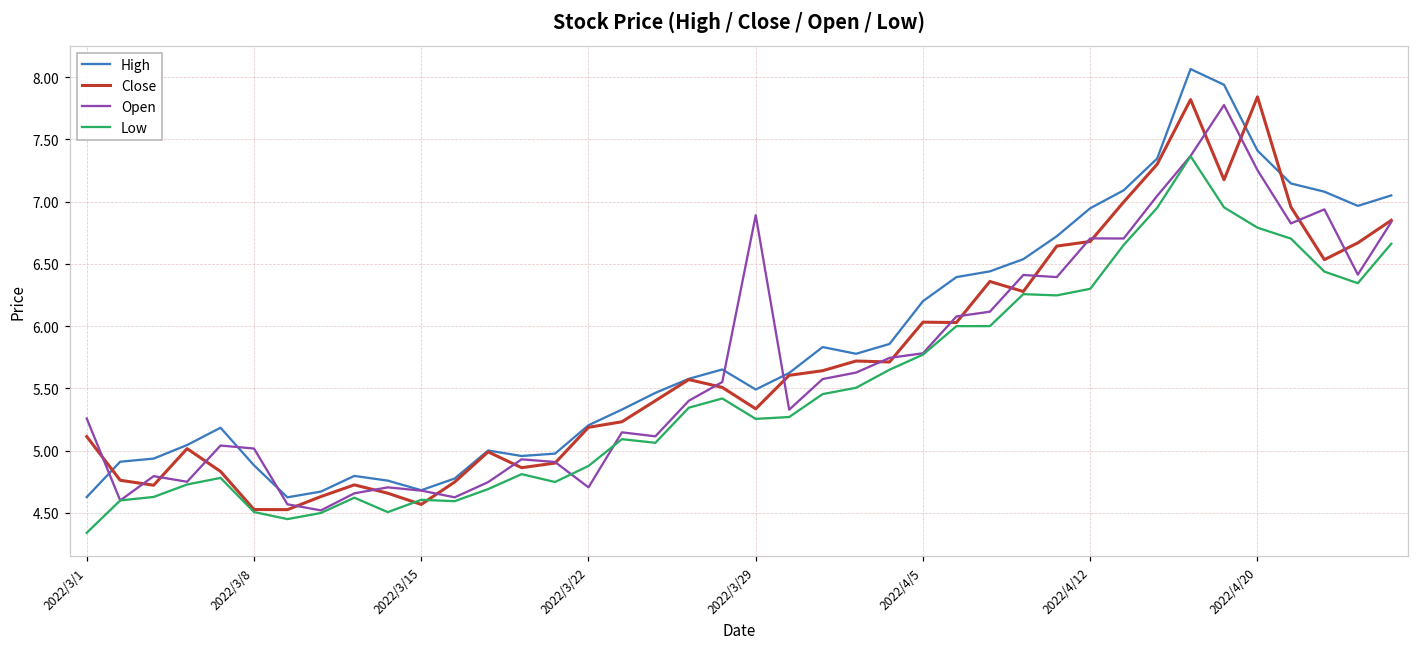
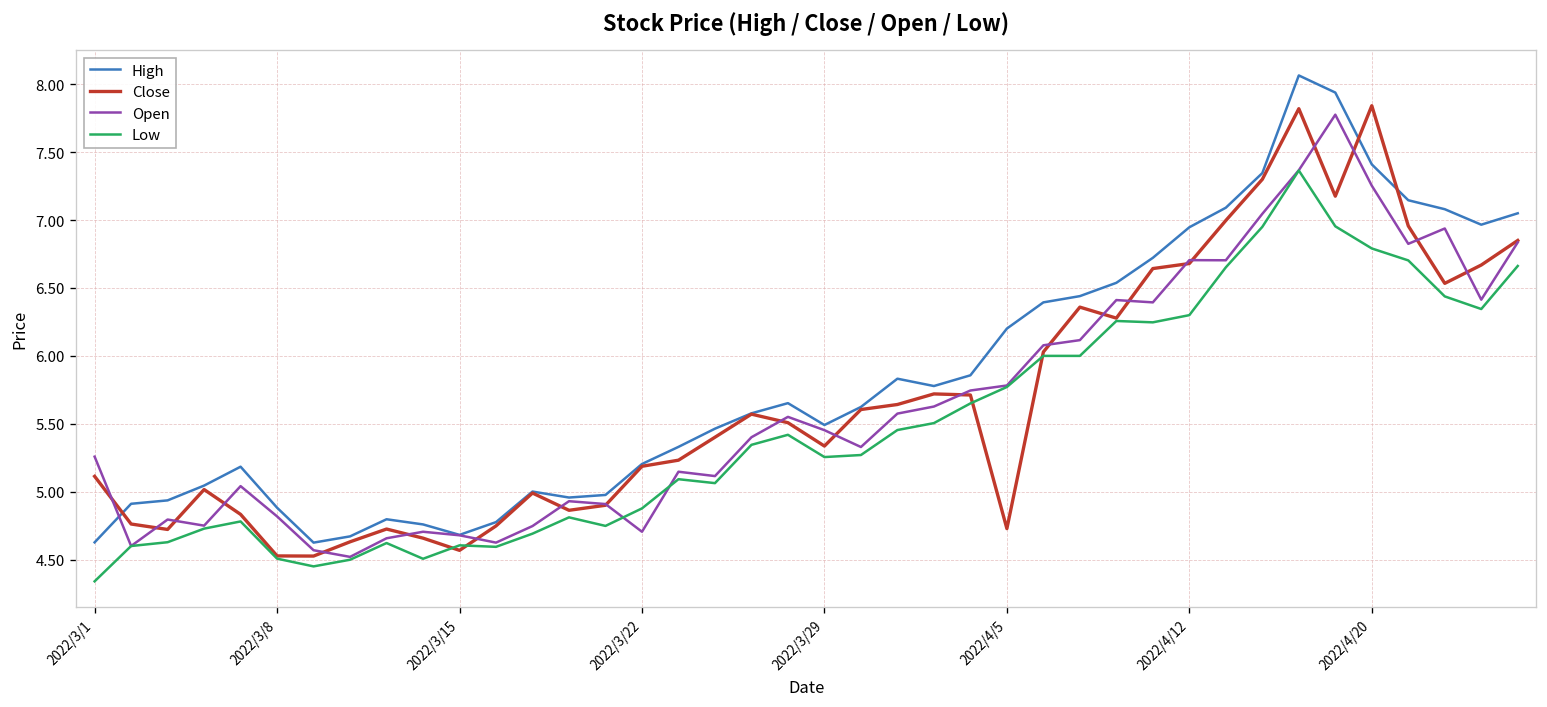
Open, 2022/3/8: 5.02 -> 4.82
Open, 2022/3/29: 6.89 -> 5.45
Close, 2022/4/5: 6.03 -> 4.73
